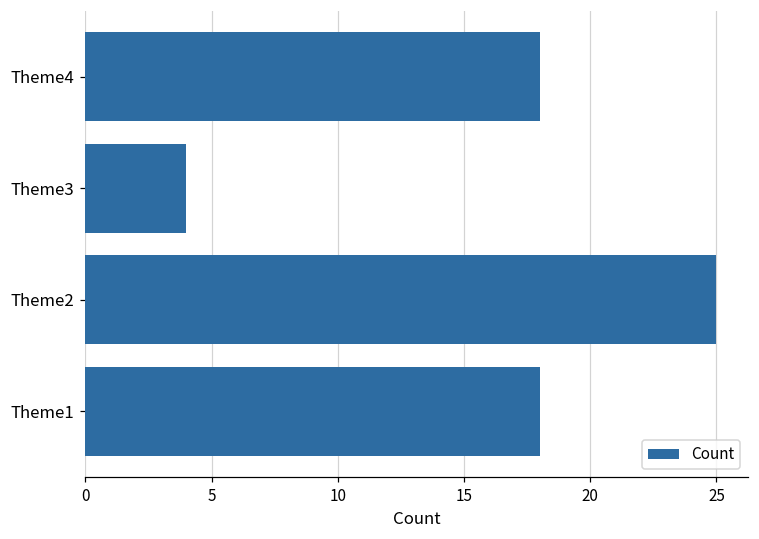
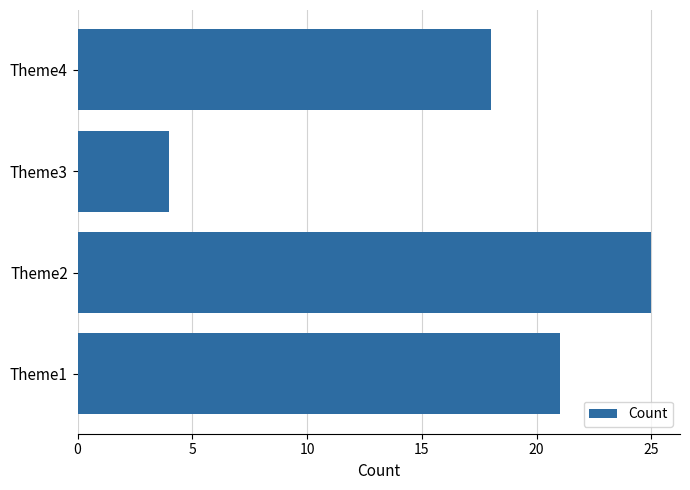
Theme1: 18 -> 21
